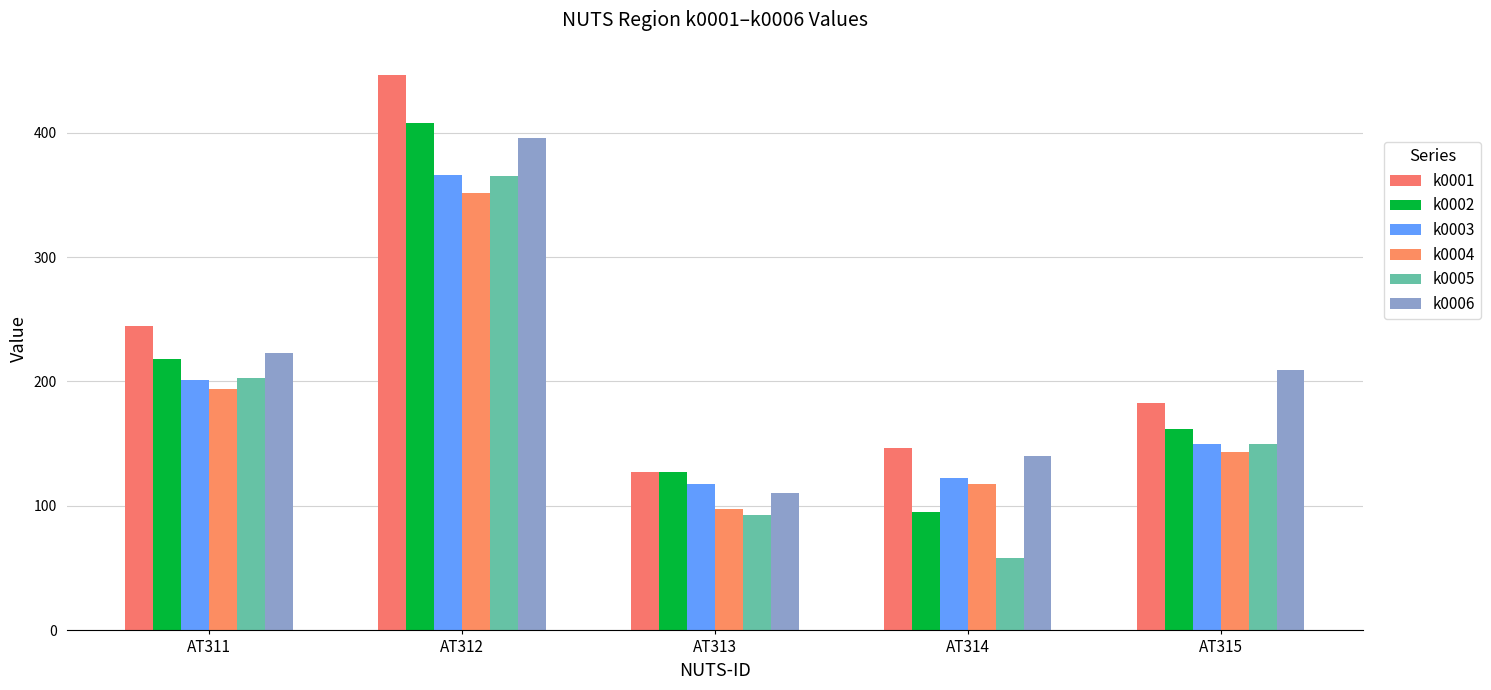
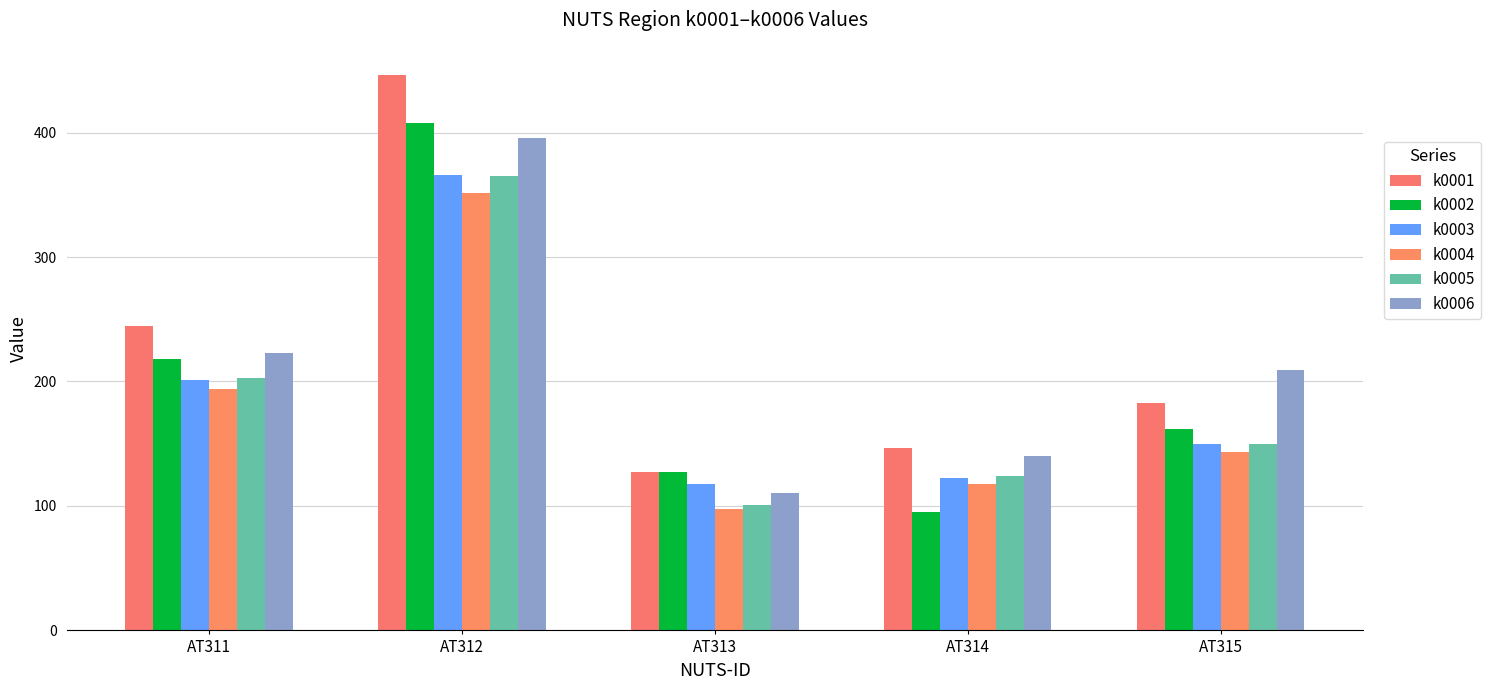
k0005, AT313: 93 -> 101
k0005, AT314: 58 -> 124
